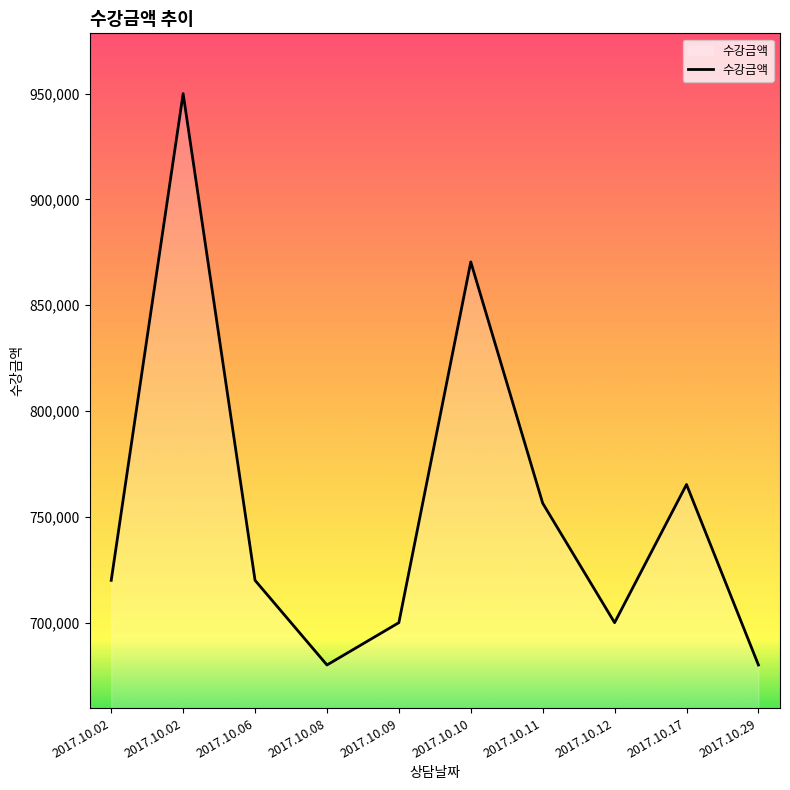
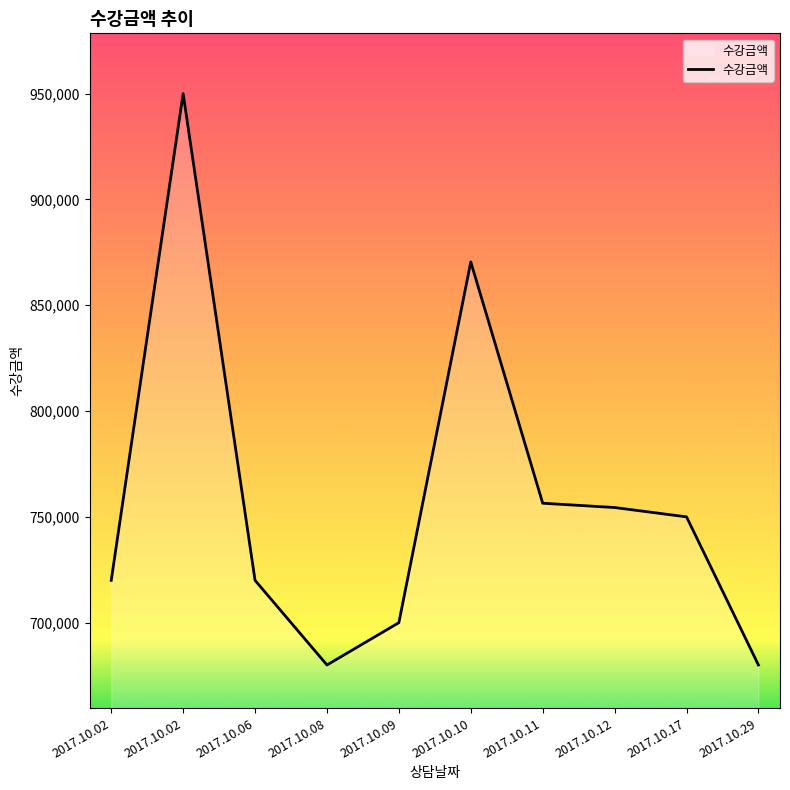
2017.10.12: 700,000 -> 754,000
2017.10.17: 765,000 -> 750,000
